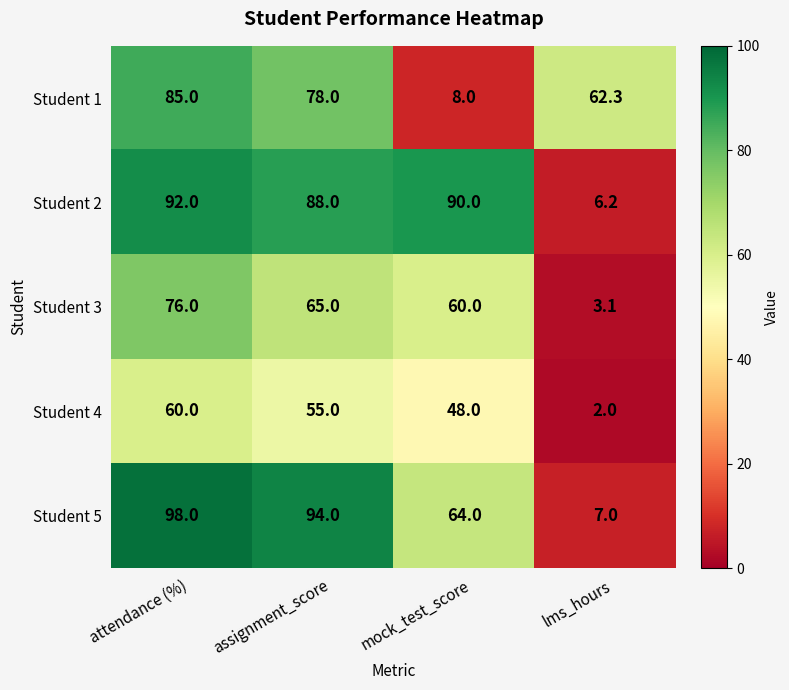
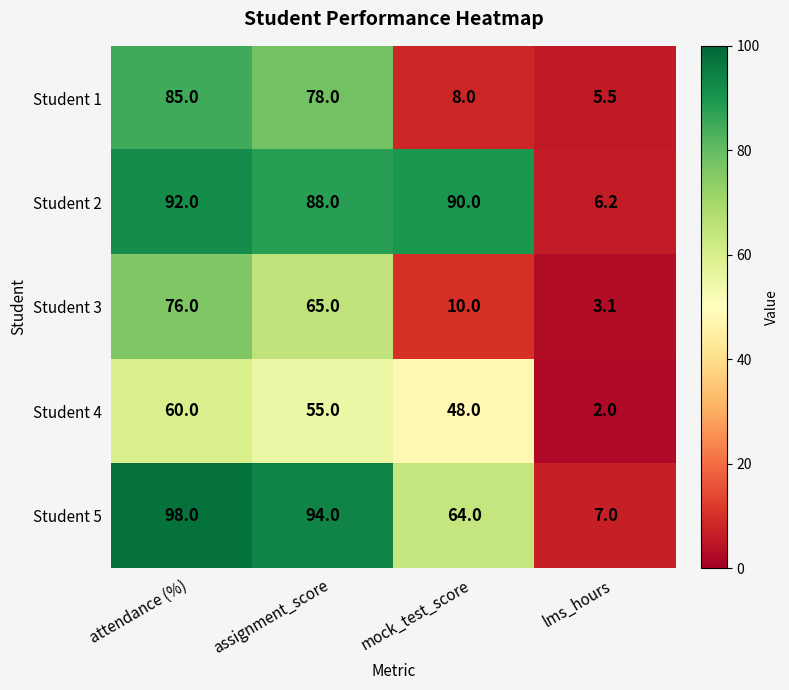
Student 1, lms_hours: 62.3 -> 5.5
Student 3, mock_test_score: 60.0 -> 10.0
